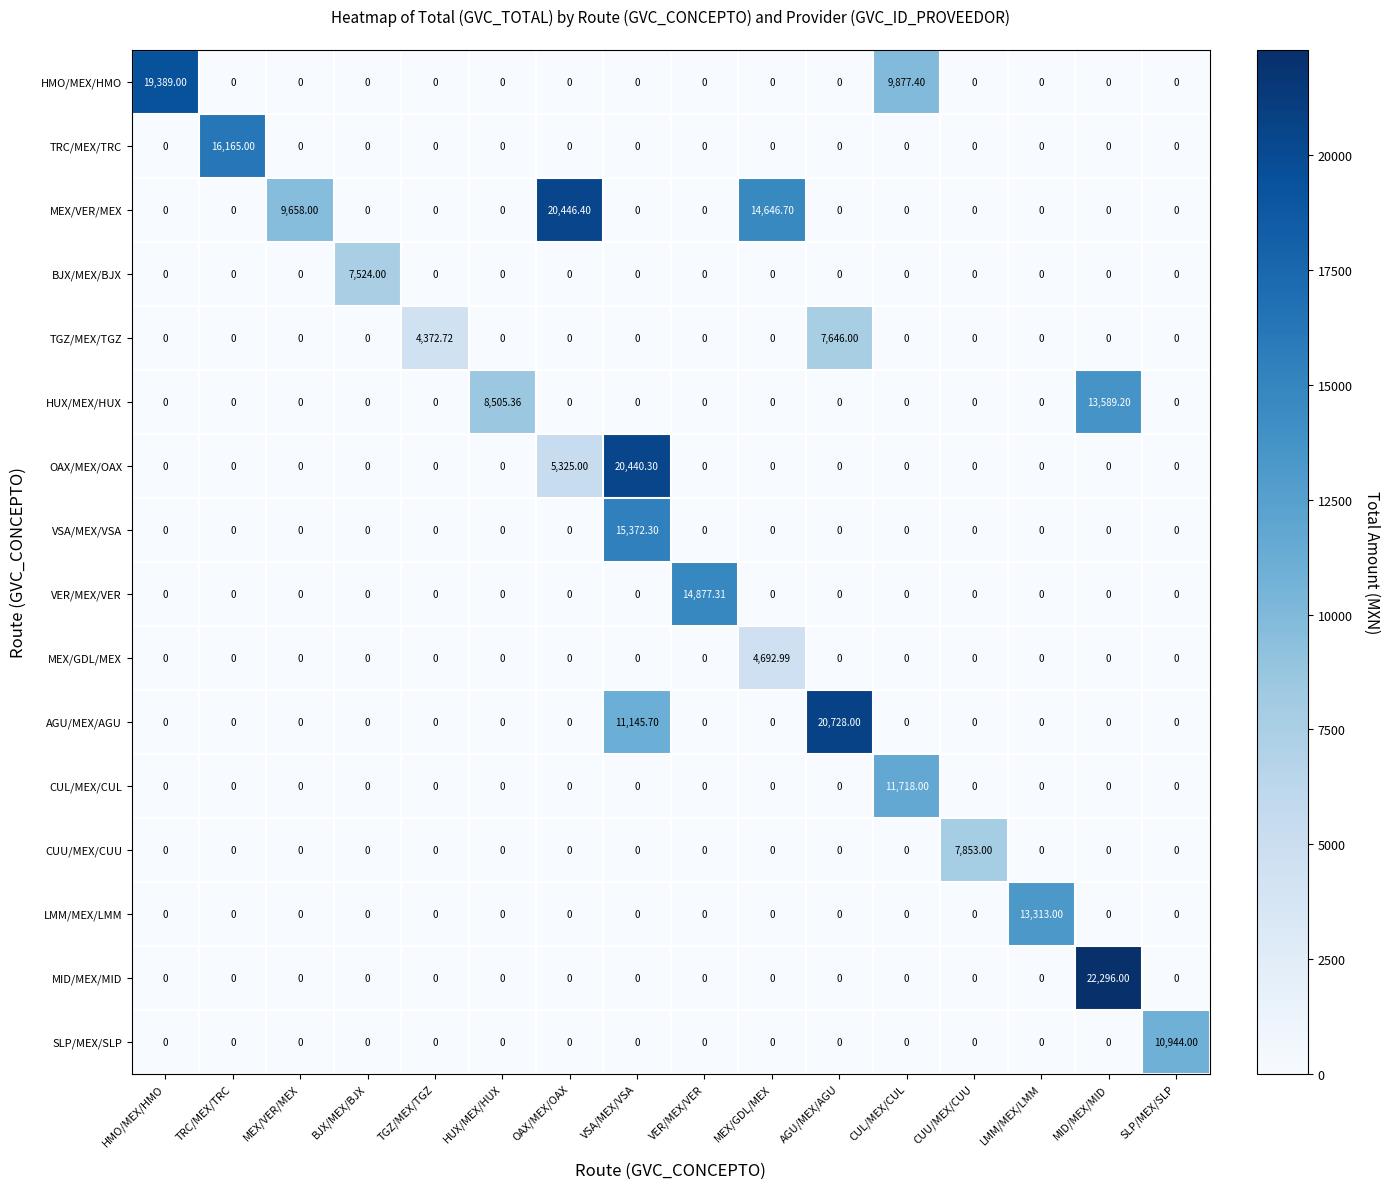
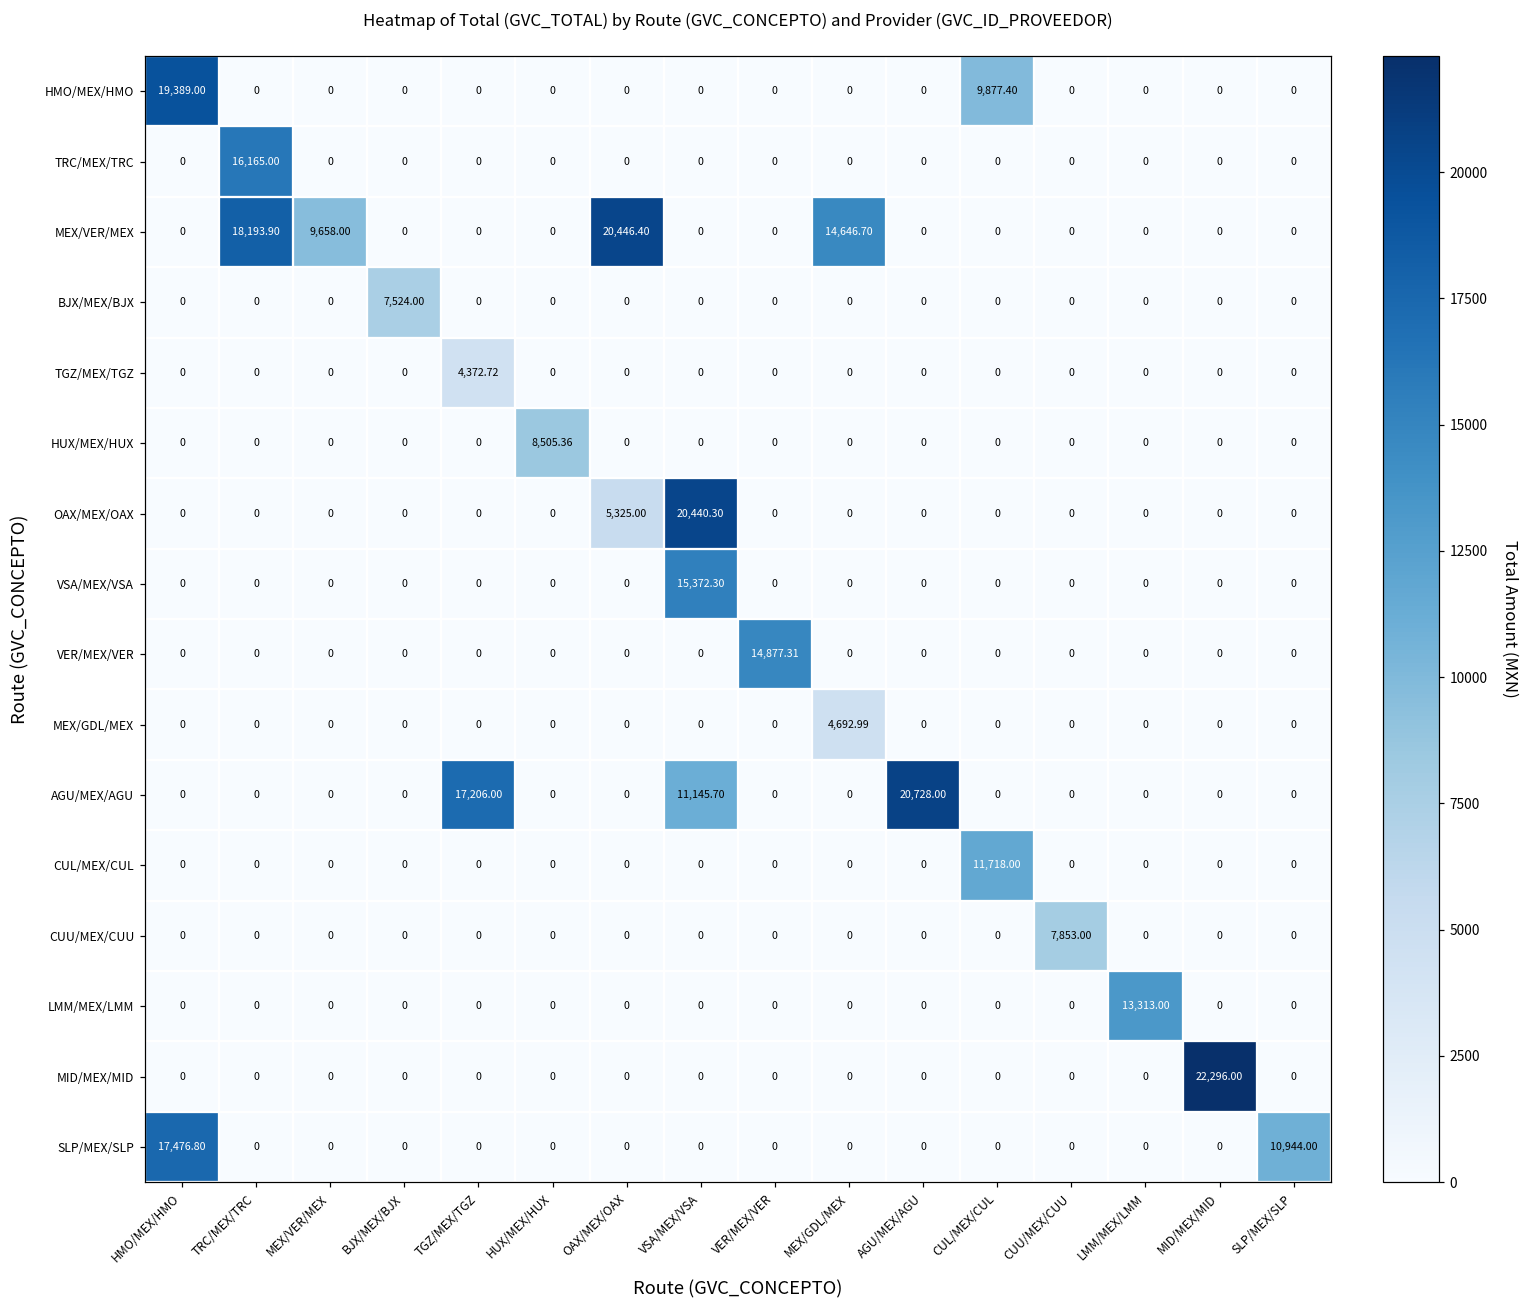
MEX/VER/MEX, TRC/MEX/TRC: 0 -> 18,193.90
TGZ/MEX/TGZ, AGU/MEX/AGU: 7,646.00 -> 0
HUX/MEX/HUX, MID/MEX/MID: 13,589.20 -> 0
AGU/MEX/AGU, TGZ/MEX/TGZ: 0 -> 17,206.00
SLP/MEX/SLP, HMO/MEX/HMO: 0 -> 17,476.80
